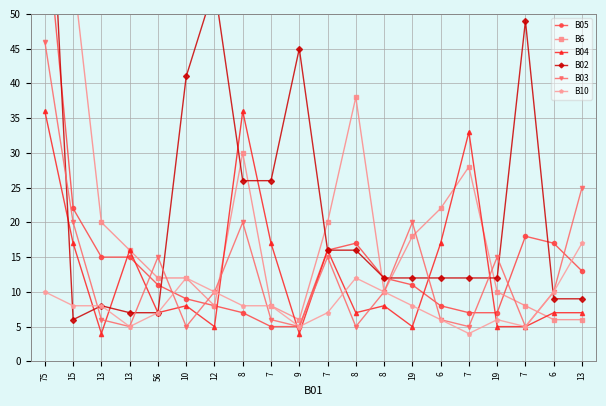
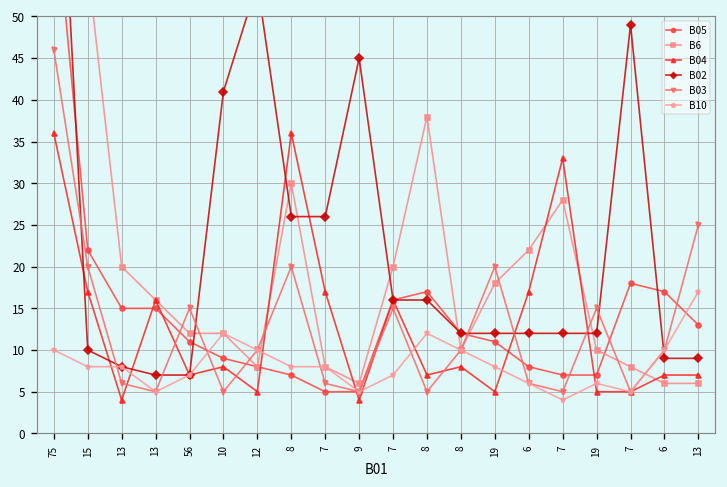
B02, 15: 6 -> 10
